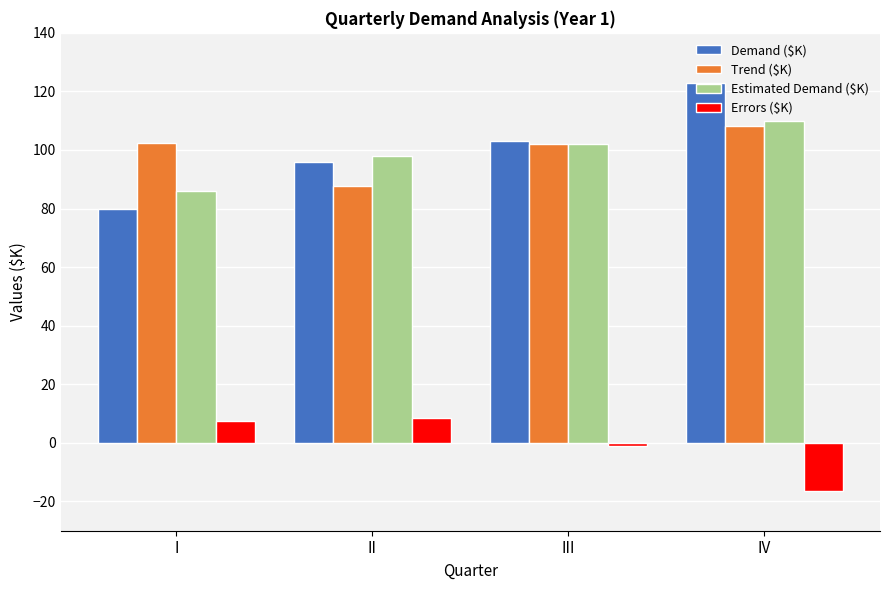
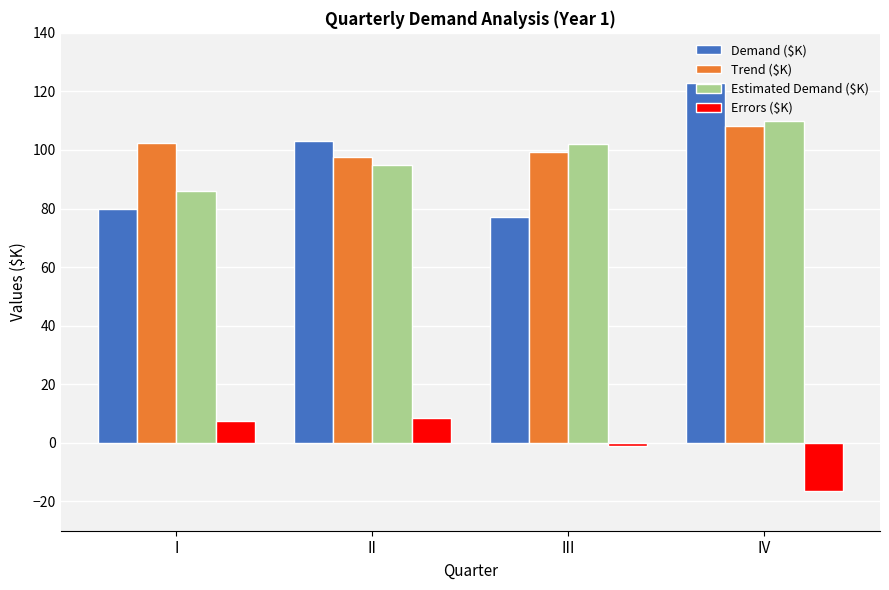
Demand ($K), II: 96 -> 103
Trend ($K), II: 88 -> 98
Estimated Demand ($K), II: 98 -> 95
Demand ($K), III: 103 -> 77
Trend ($K), III: 102 -> 99
